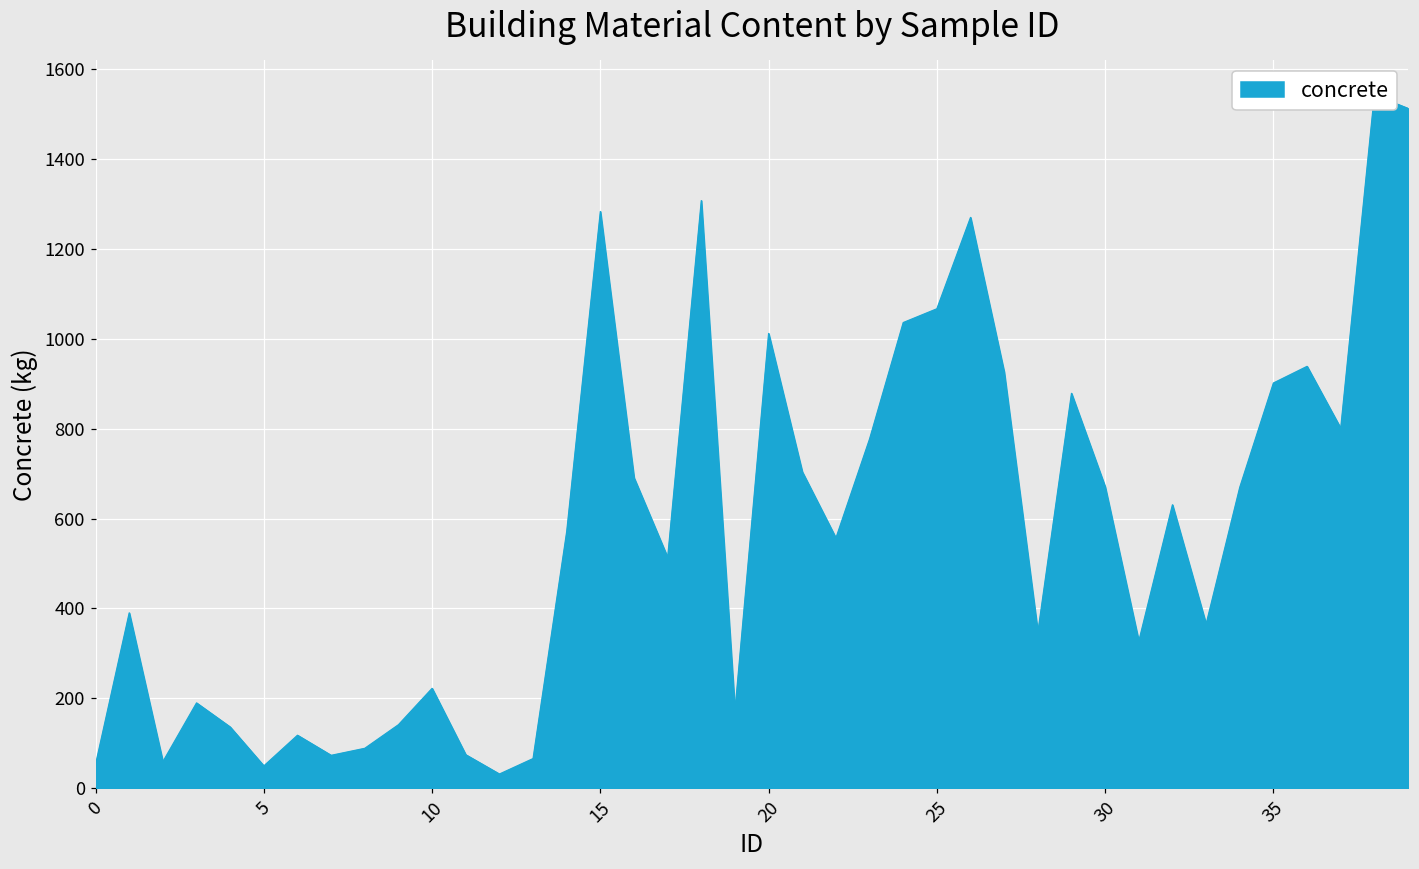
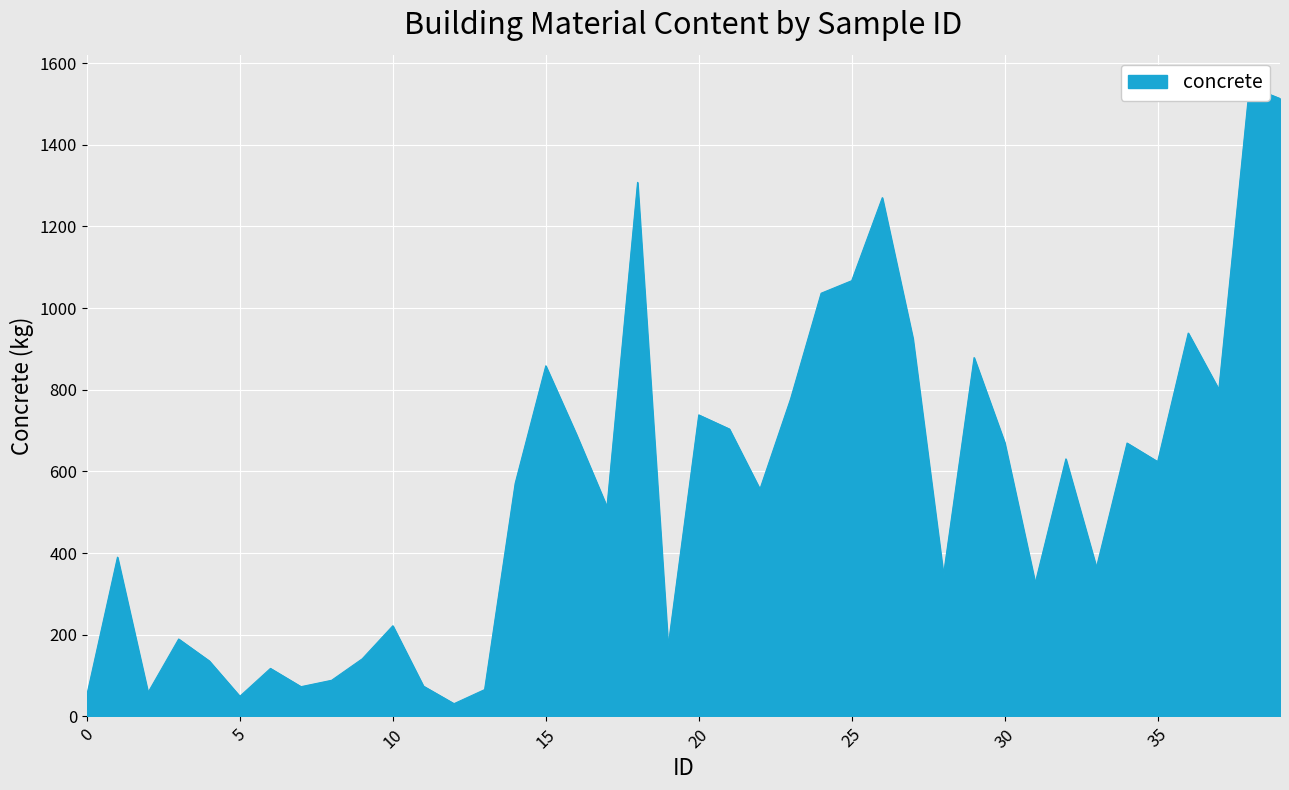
15: 1280 -> 860
20: 1010 -> 740
35: 900 -> 620
